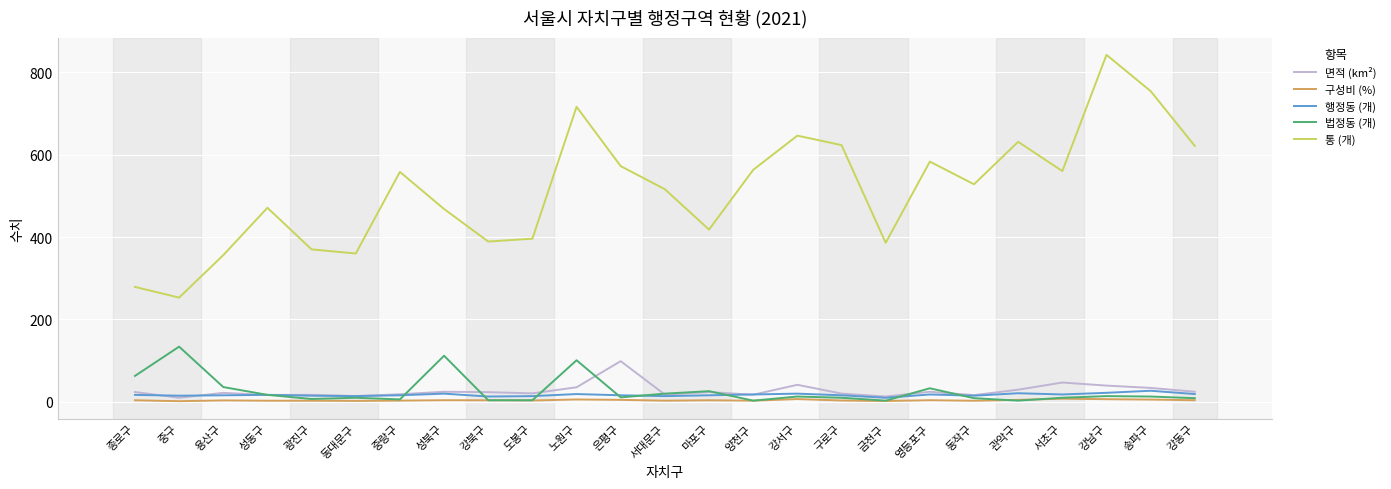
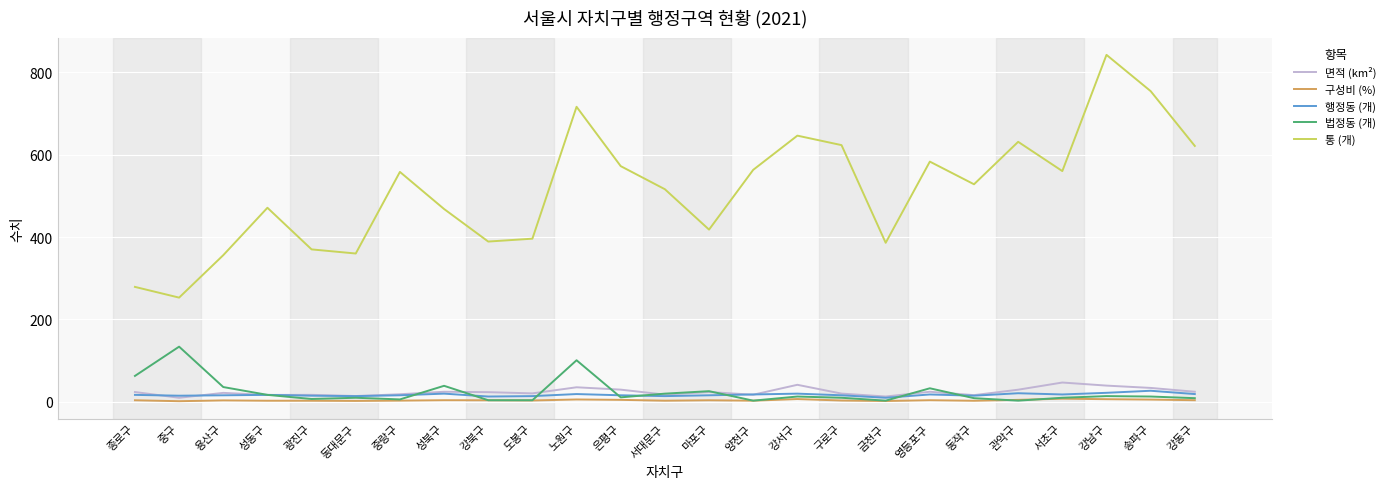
법정동 (개), 성북구: 110 -> 40
면적 (km²), 은평구: 100 -> 30
